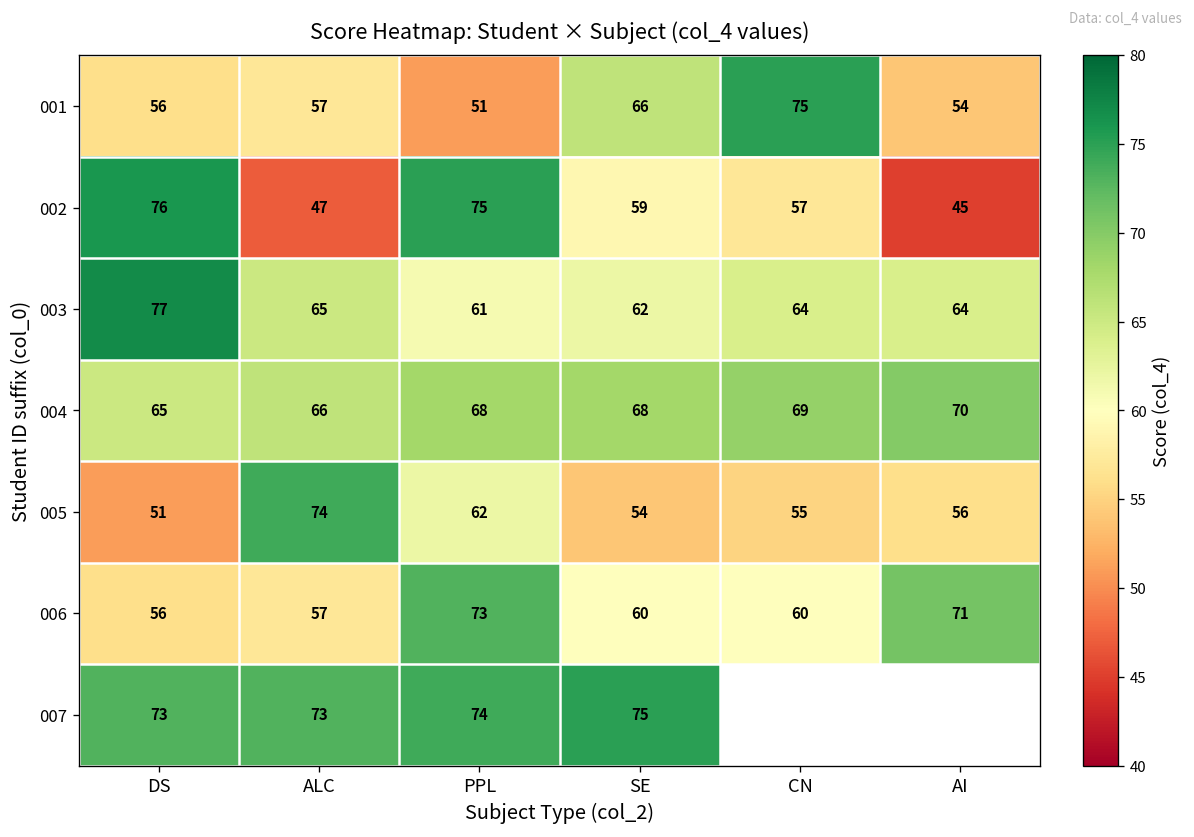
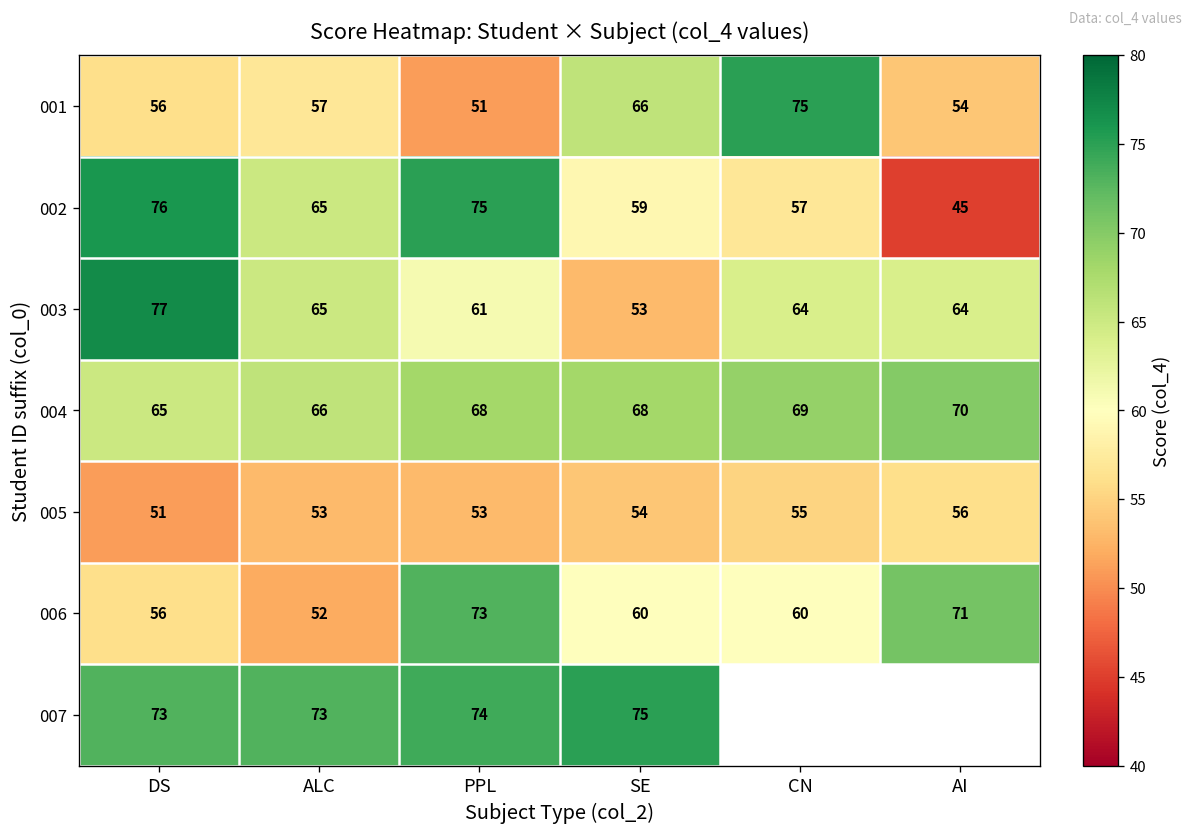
002, ALC: 47 -> 65
003, SE: 62 -> 53
005, ALC: 74 -> 53
005, PPL: 62 -> 53
006, ALC: 57 -> 52
